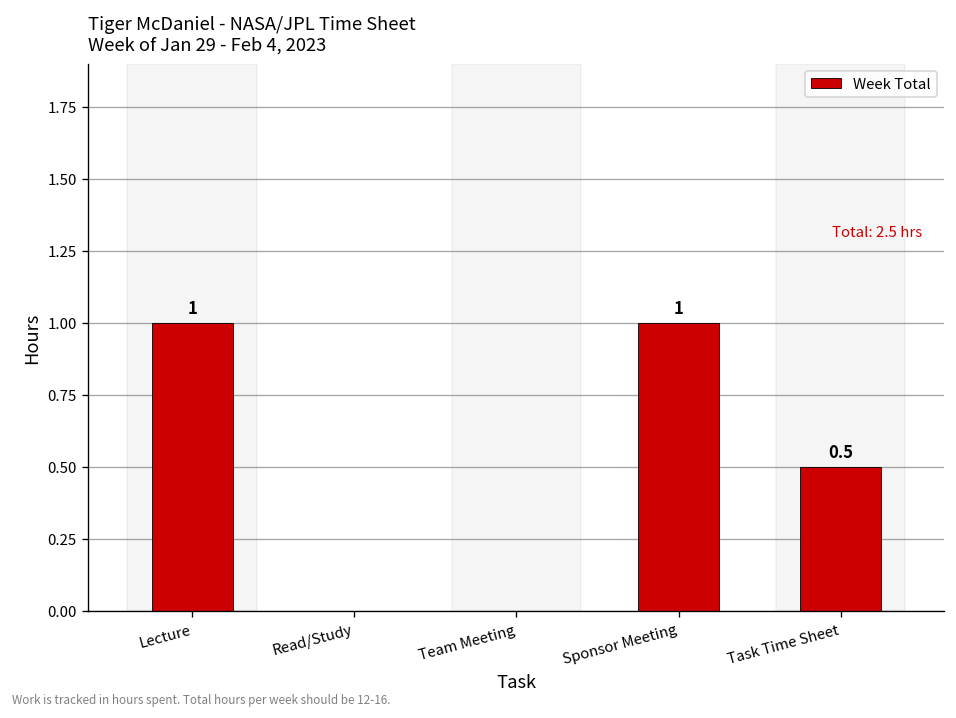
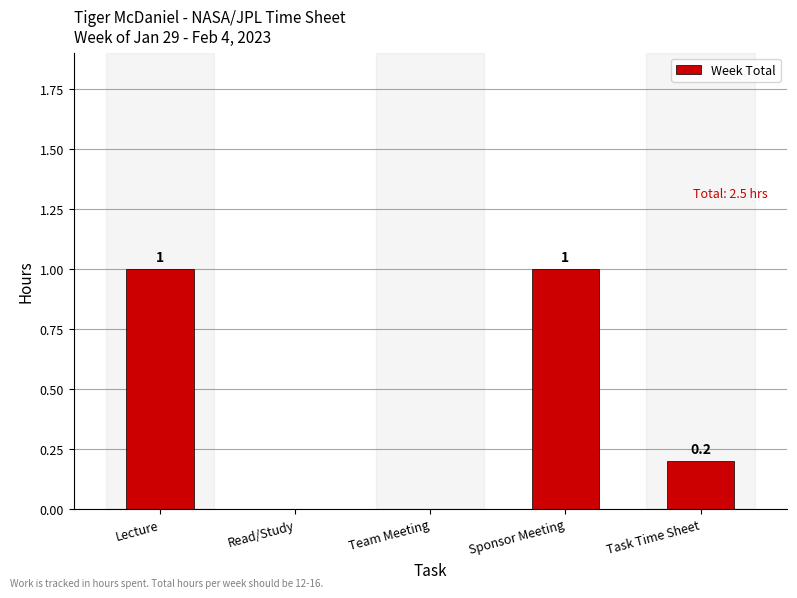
Task Time Sheet: 0.5 -> 0.2
